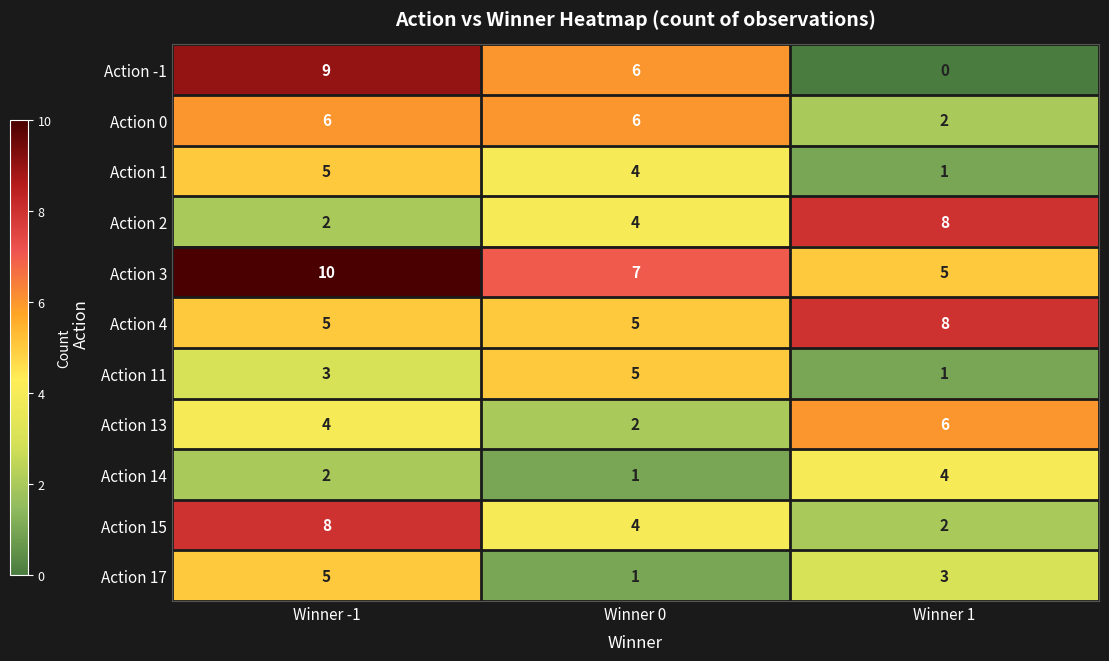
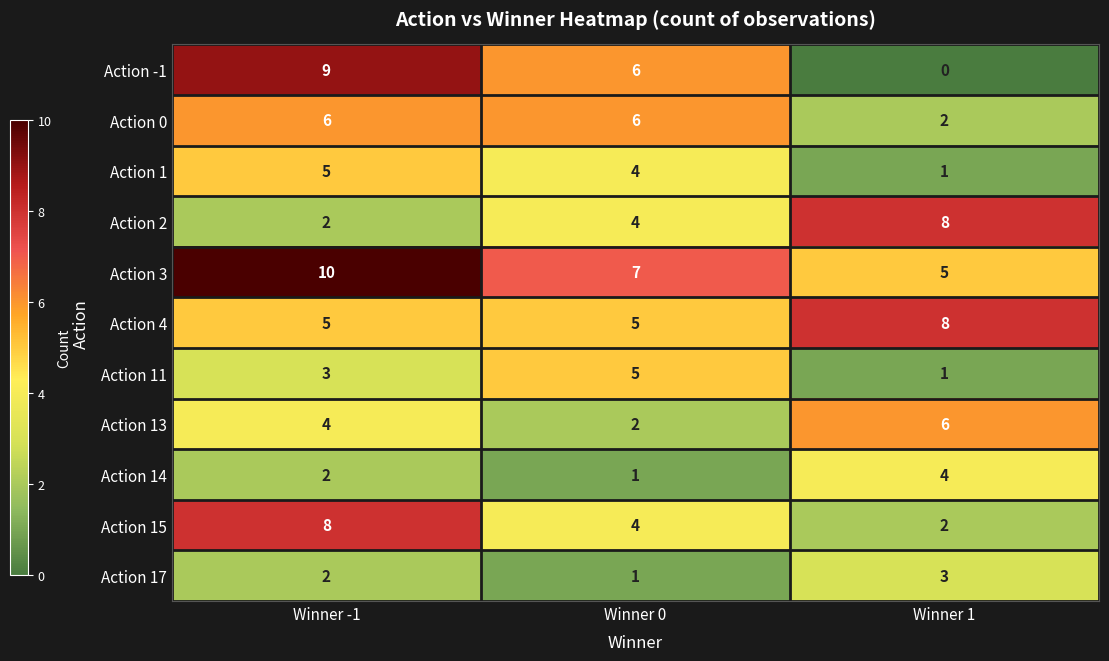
Action 17, Winner -1: 5 -> 2
